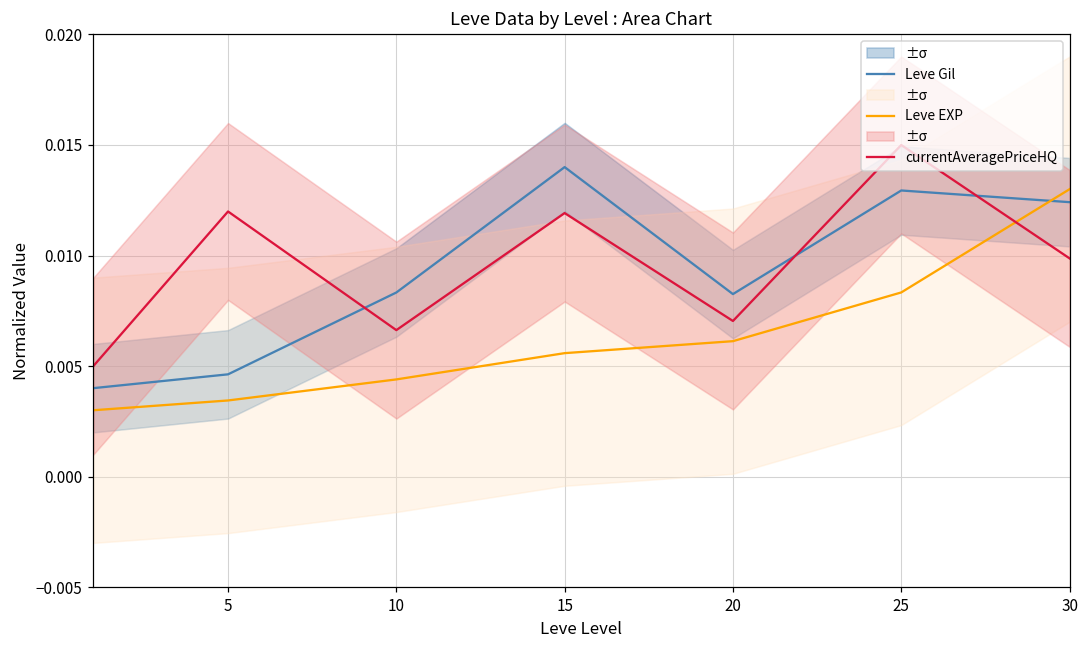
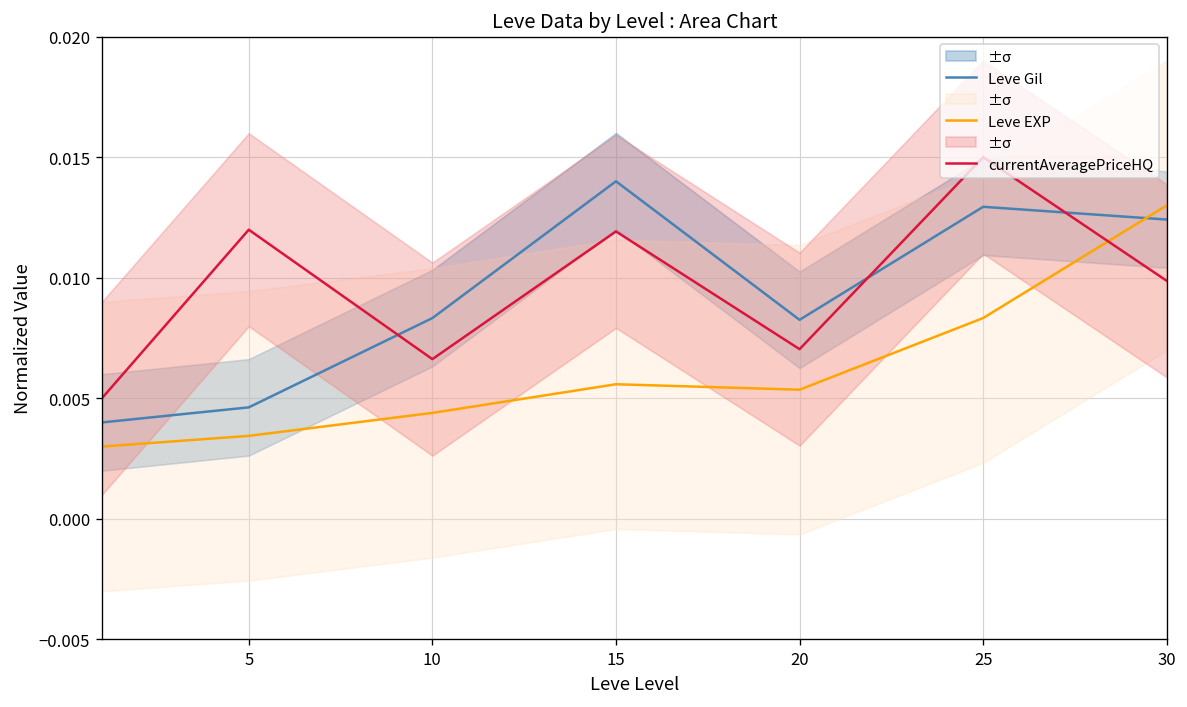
Leve EXP, 20: 0.0061 -> 0.0054
